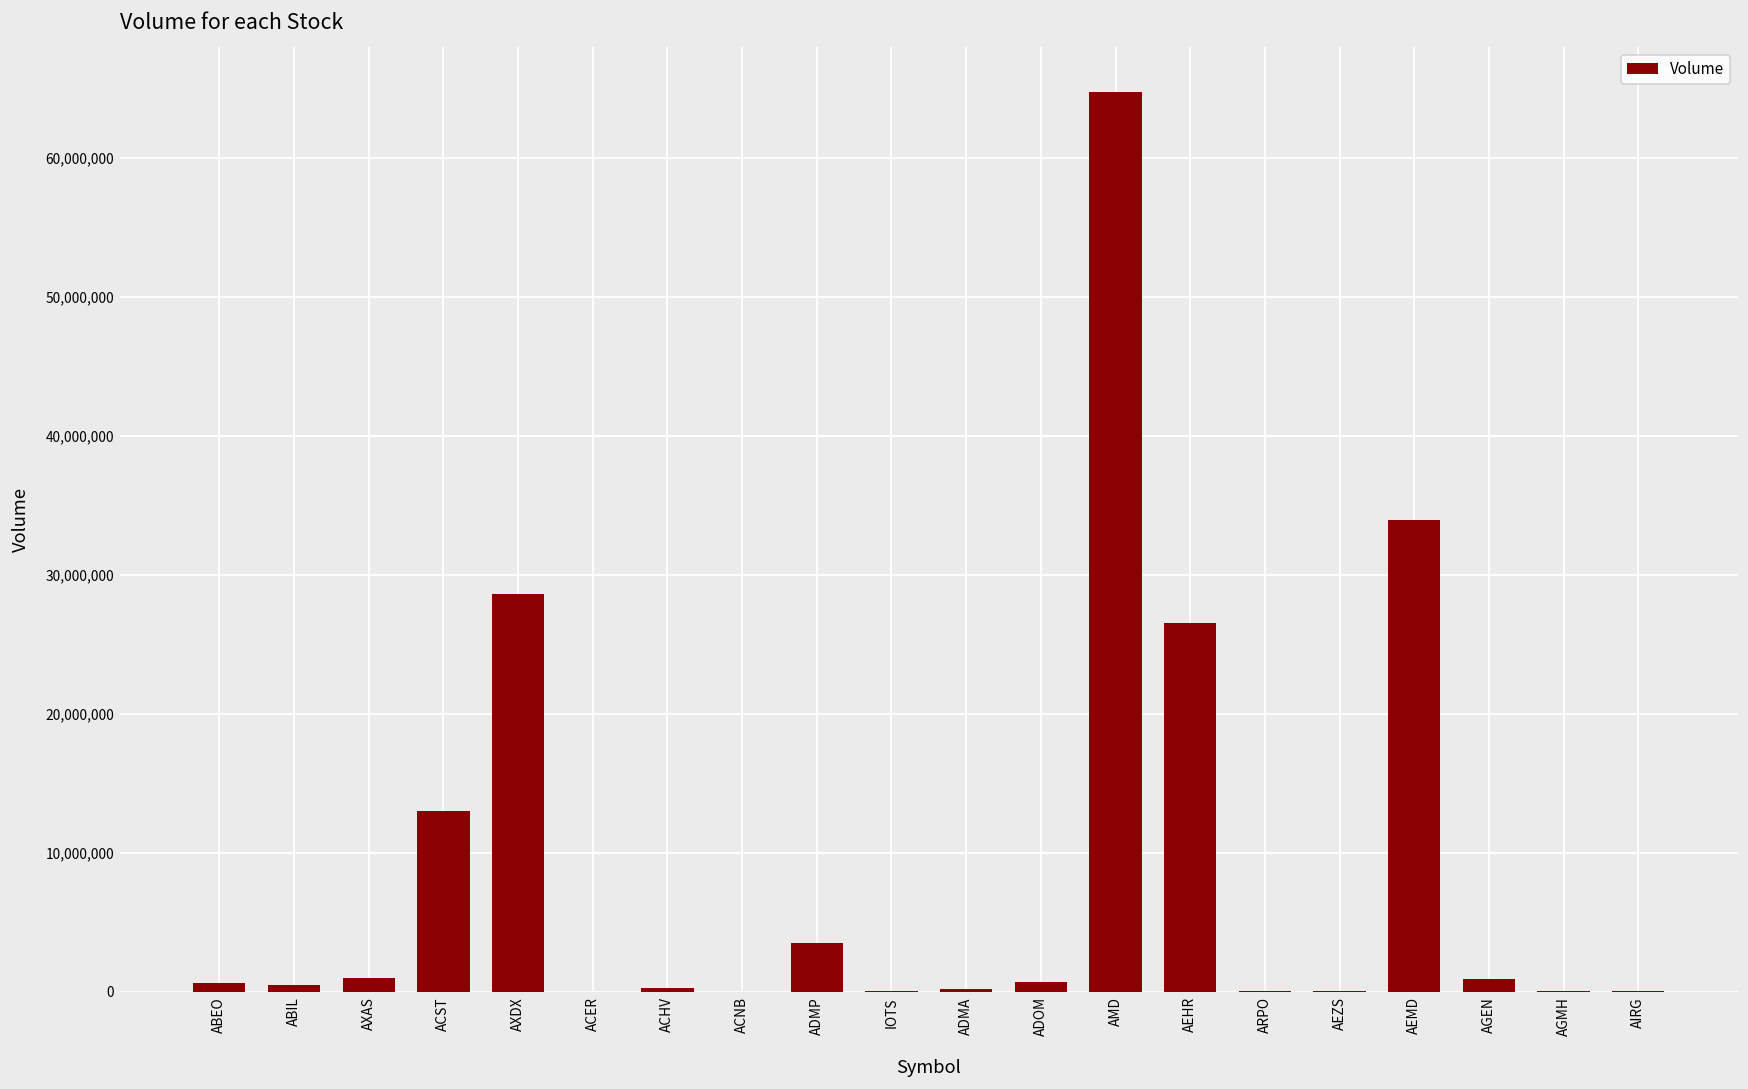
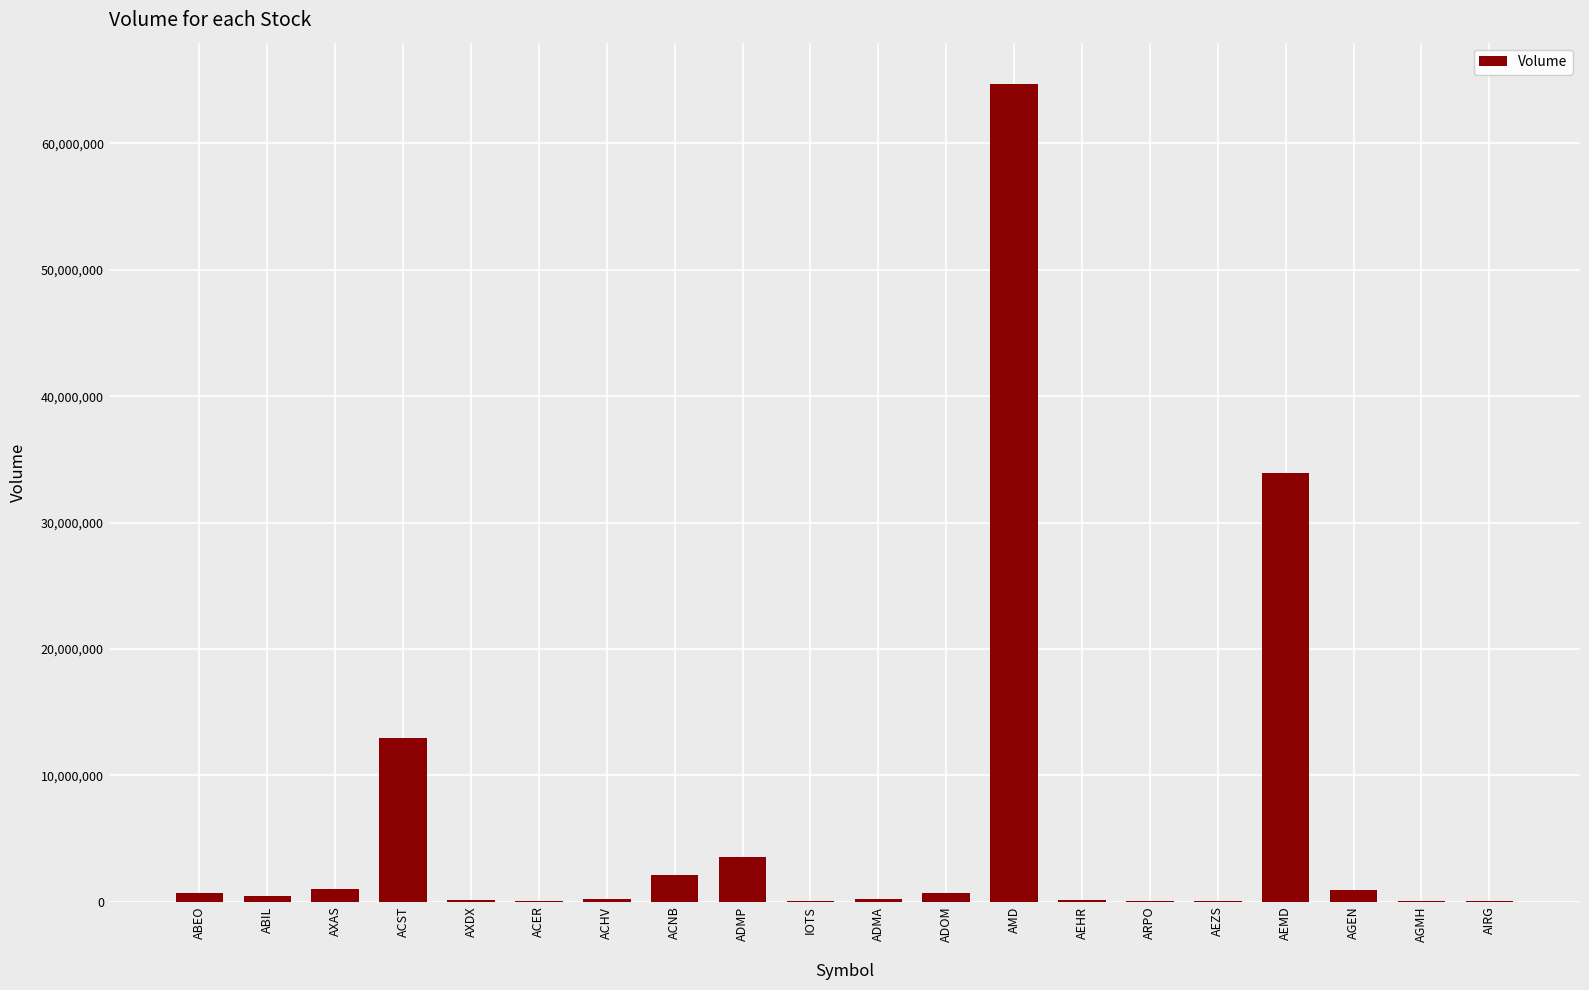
AXDX: 28,600,000 -> 100,000
ACNB: 0 -> 2,100,000
AEHR: 26,500,000 -> 100,000
